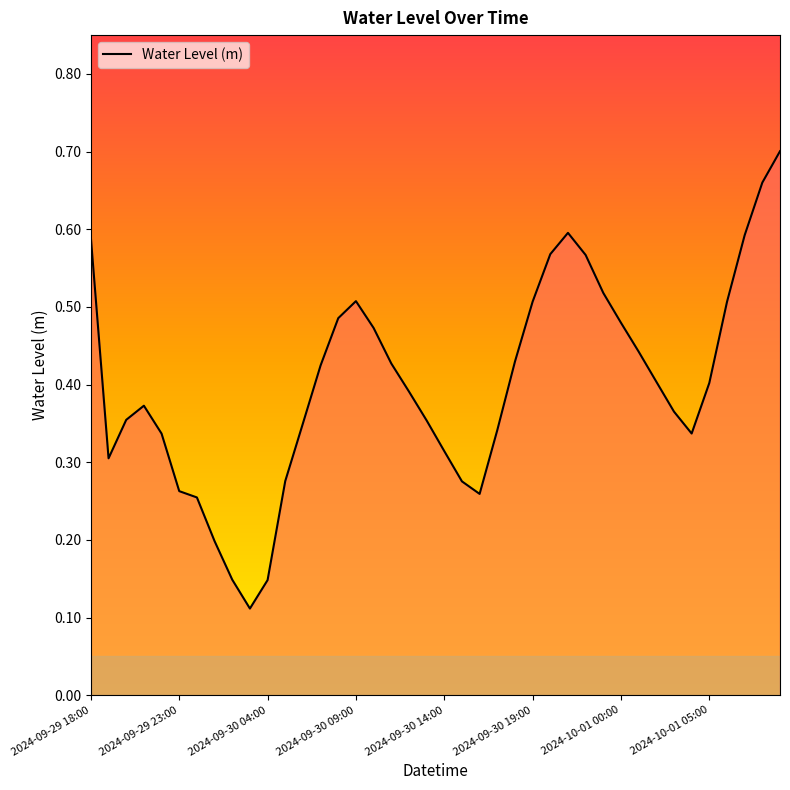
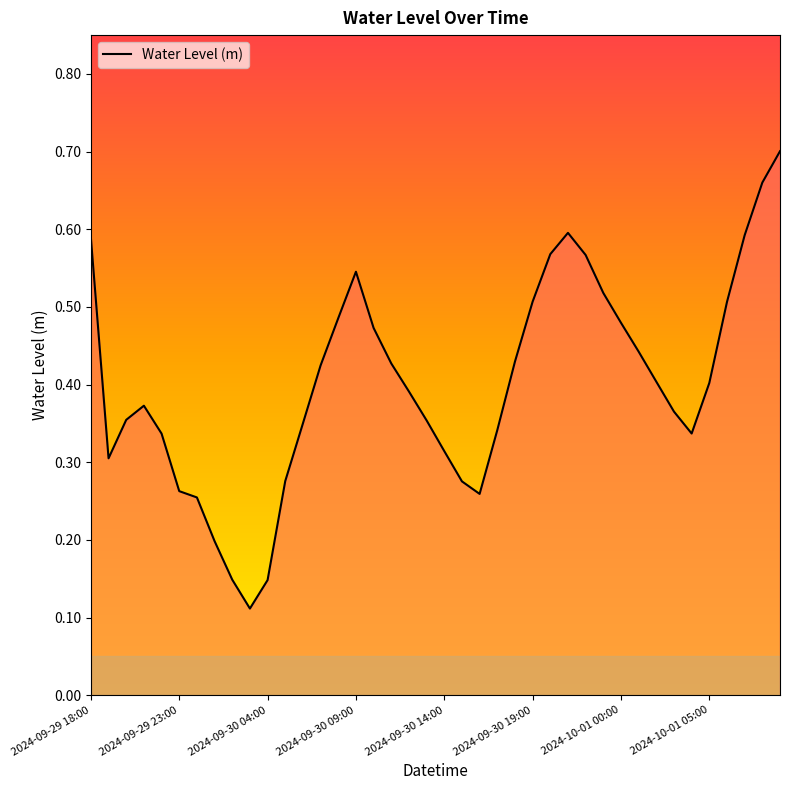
2024-09-30 09:00: 0.51 -> 0.55
